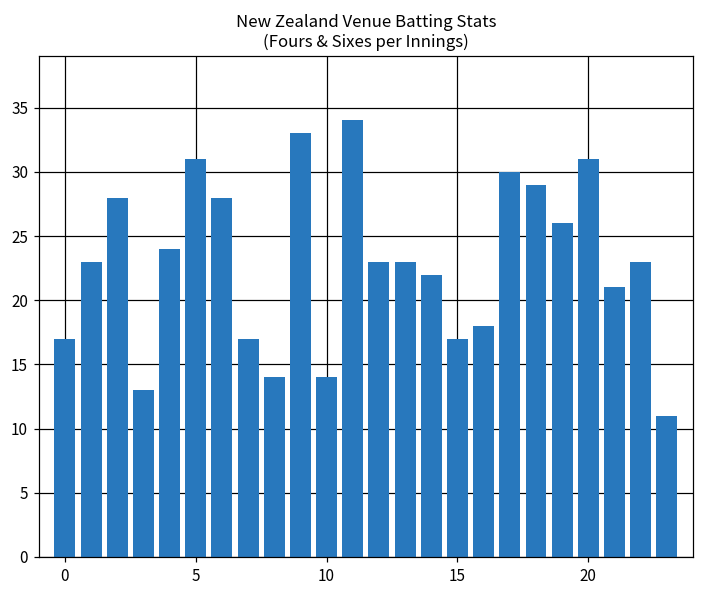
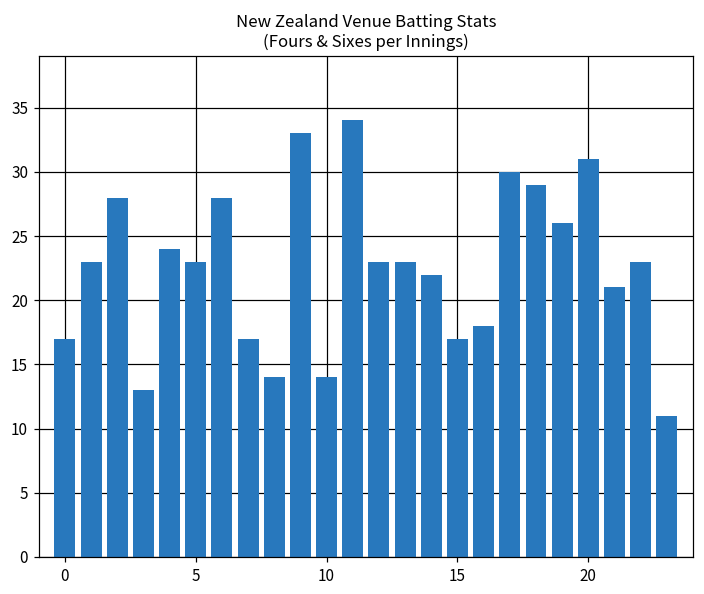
5: 31 -> 23
